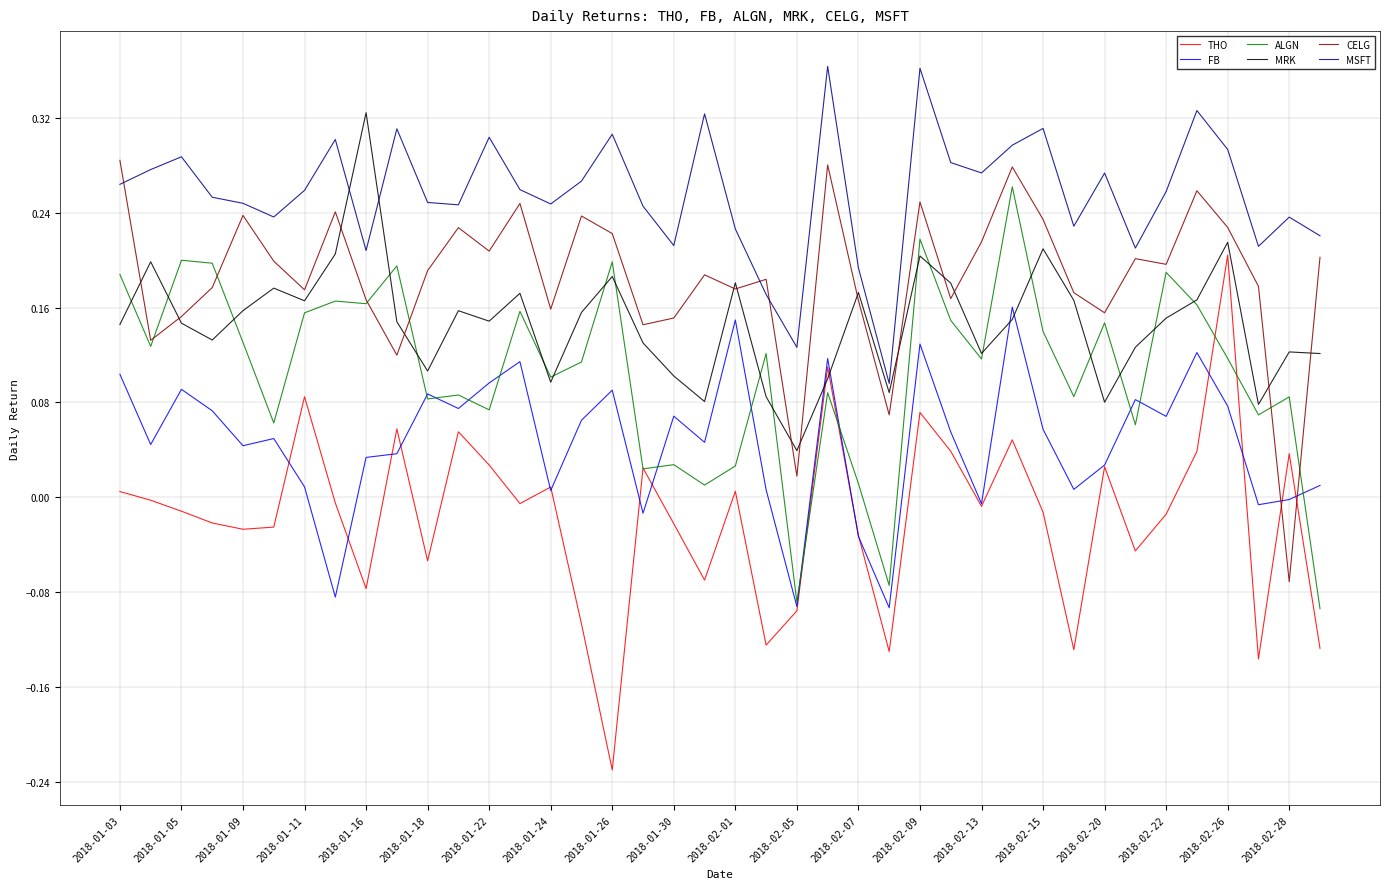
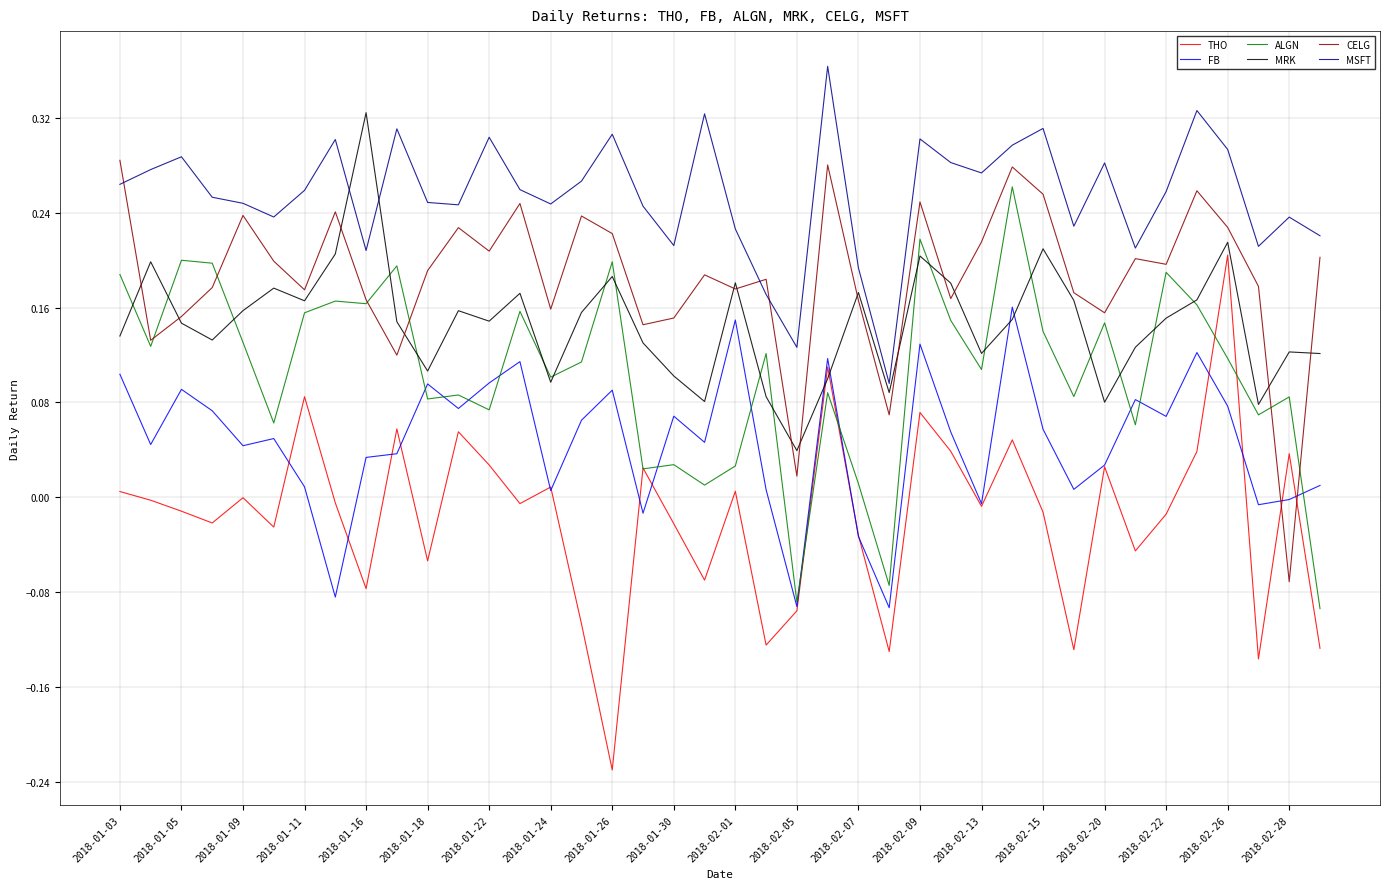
MRK, 2018-01-03: 0.146 -> 0.136
THO, 2018-01-09: -0.027 -> 0.000
FB, 2018-01-18: 0.087 -> 0.096
MSFT, 2018-02-09: 0.362 -> 0.302
ALGN, 2018-02-13: 0.117 -> 0.108
CELG, 2018-02-15: 0.234 -> 0.256
MSFT, 2018-02-20: 0.273 -> 0.282
